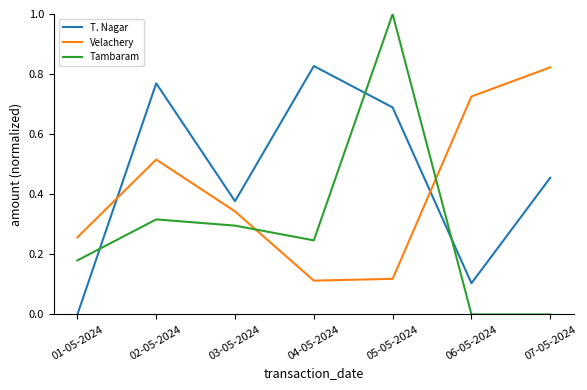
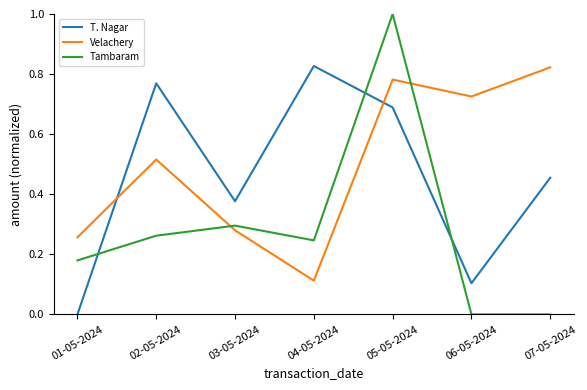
Tambaram, 02-05-2024: 0.32 -> 0.26
Velachery, 03-05-2024: 0.34 -> 0.28
Velachery, 05-05-2024: 0.12 -> 0.78
